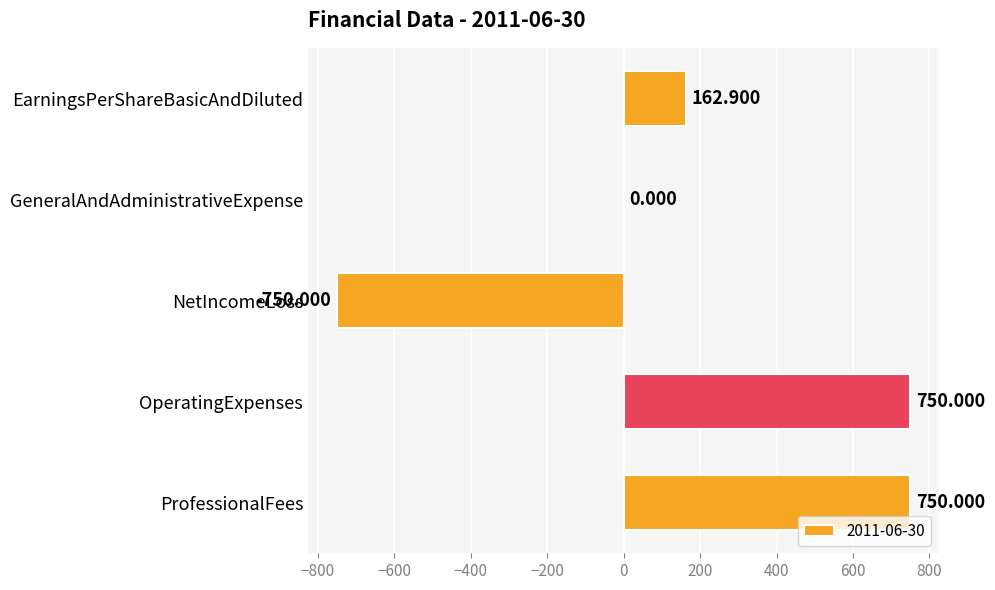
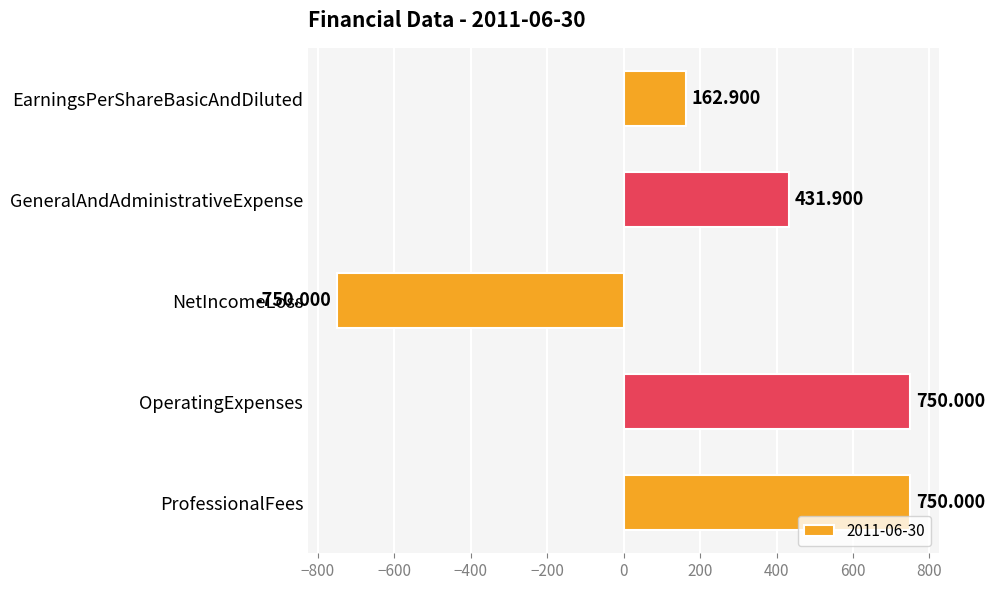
GeneralAndAdministrativeExpense: 0.000 -> 431.900
